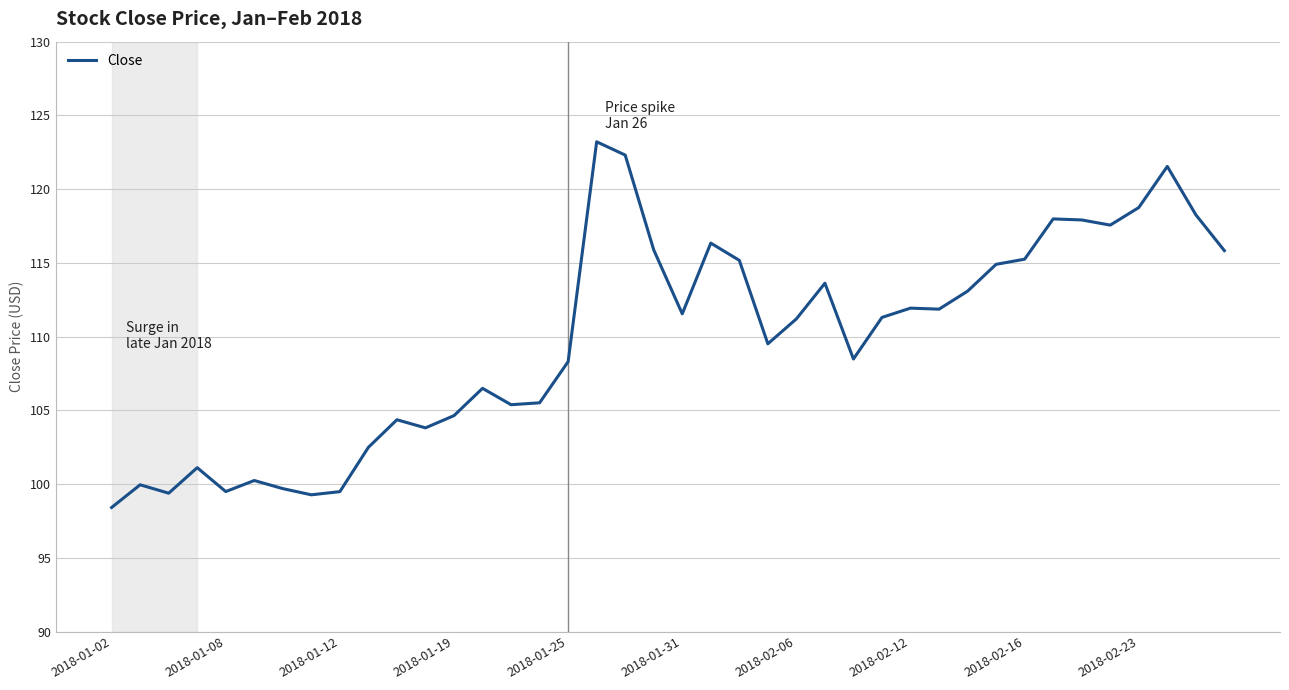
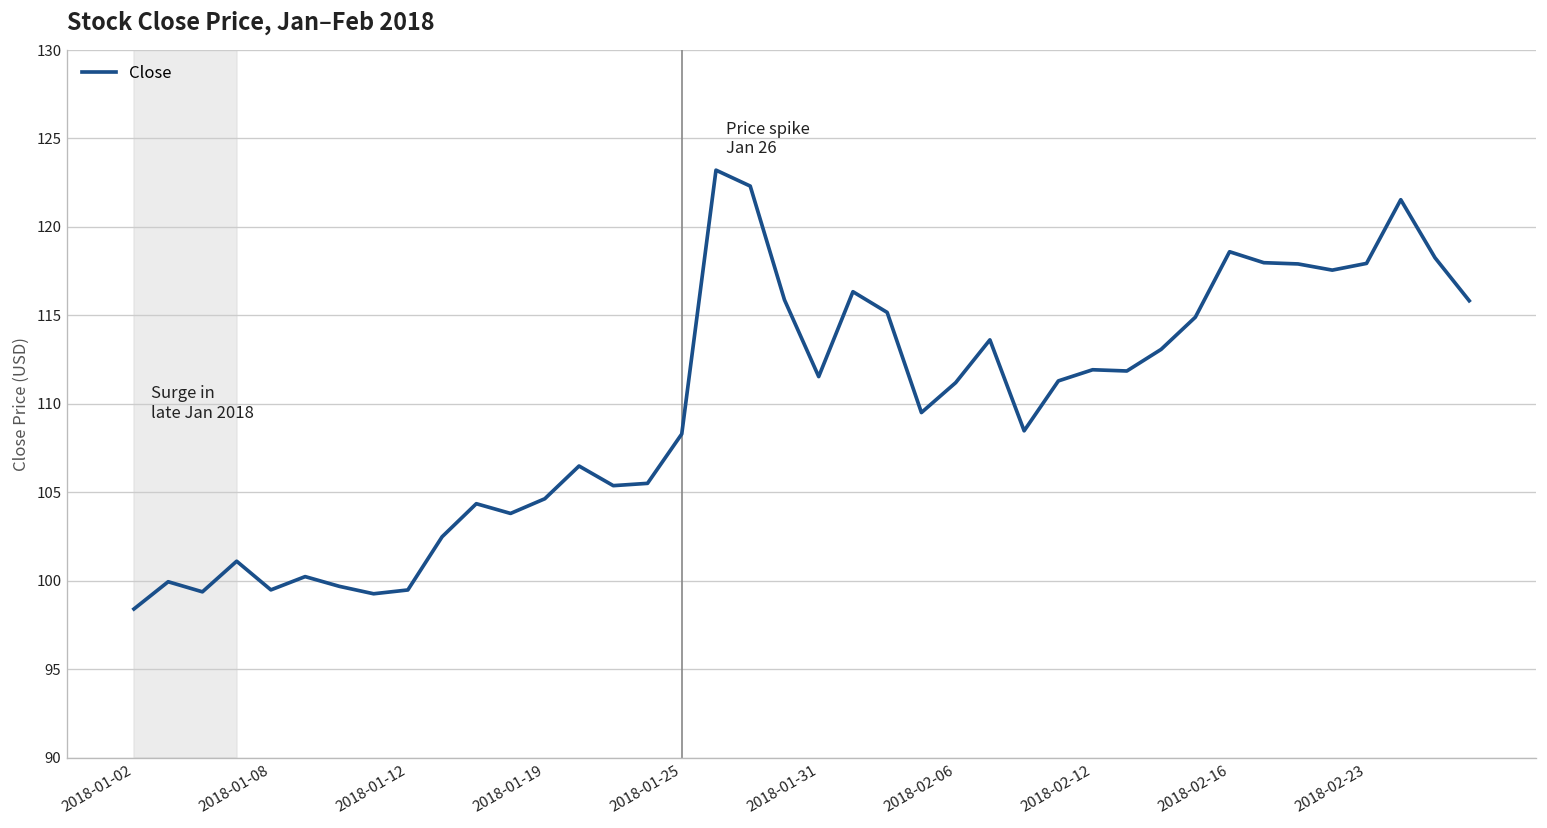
2018-02-16: 115.2 -> 118.6
2018-02-23: 118.8 -> 117.9
